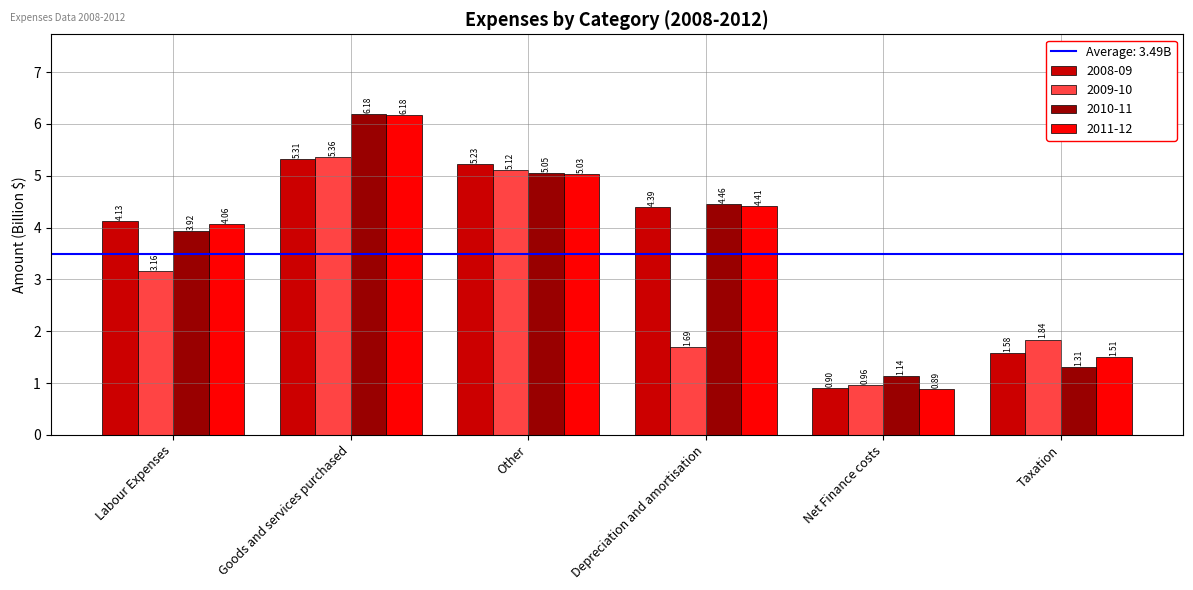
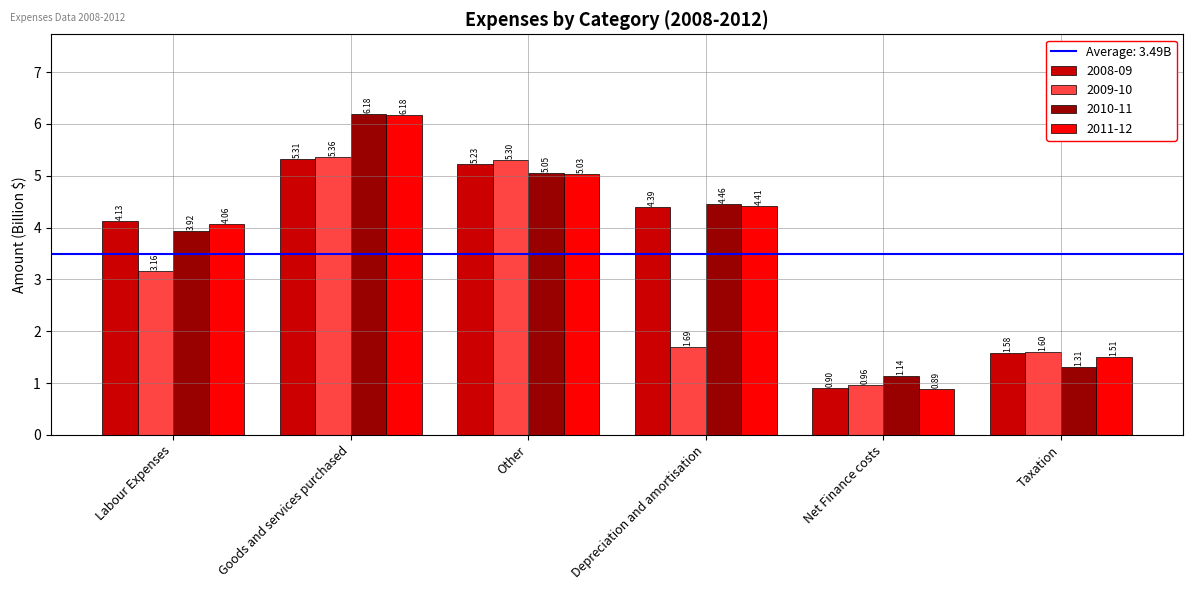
2009-10, Other: 5.12 -> 5.30
2009-10, Taxation: 1.84 -> 1.60
